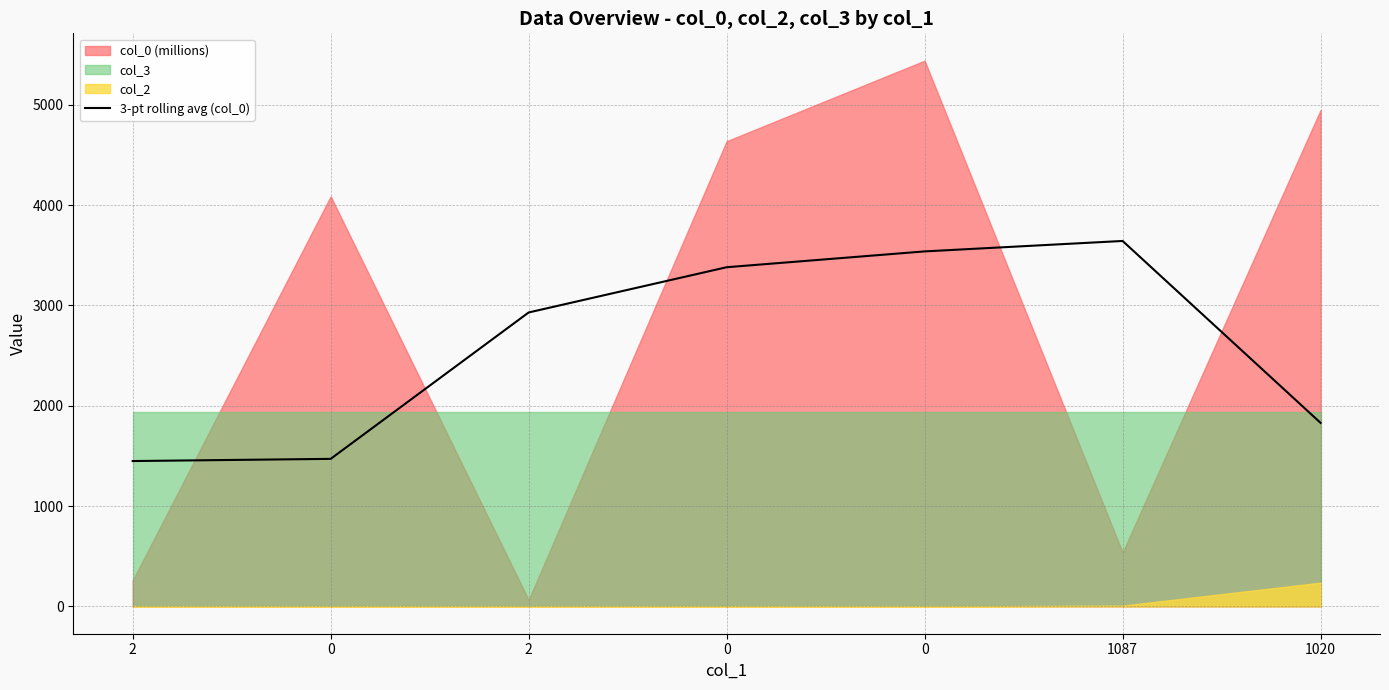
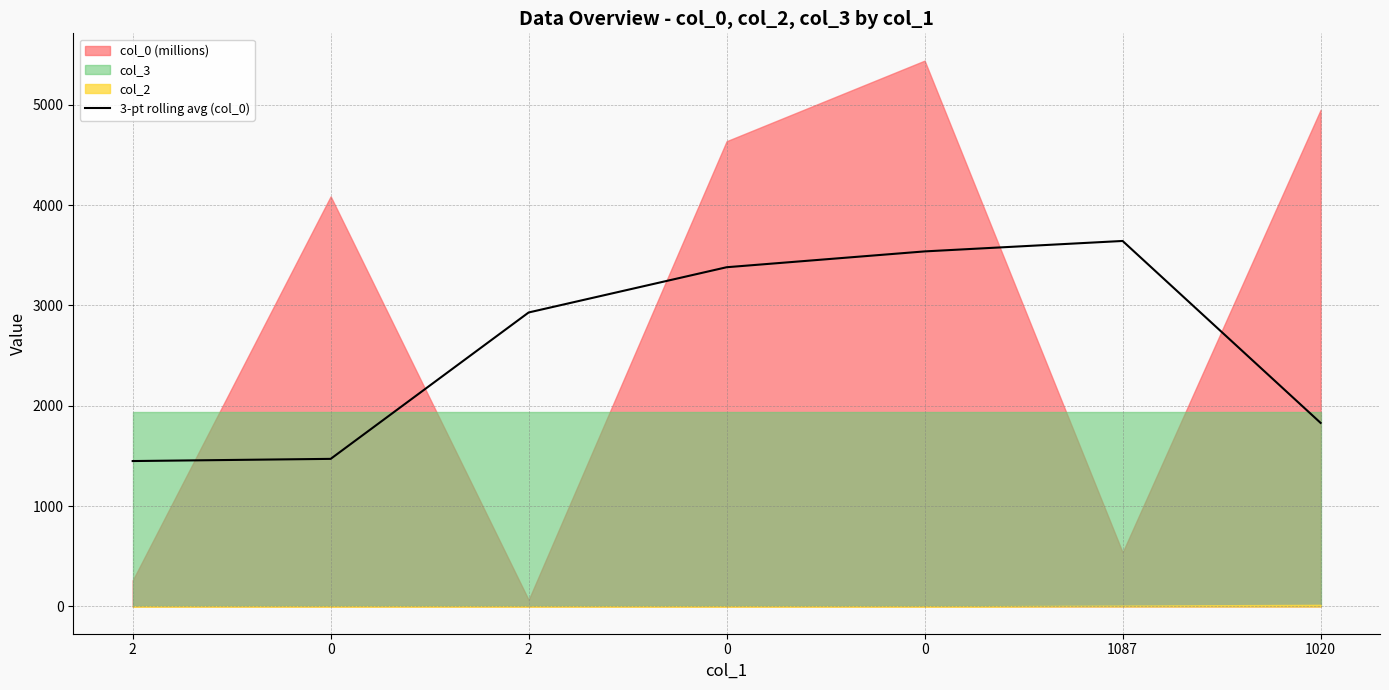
col_2, 1020: 240 -> 20
